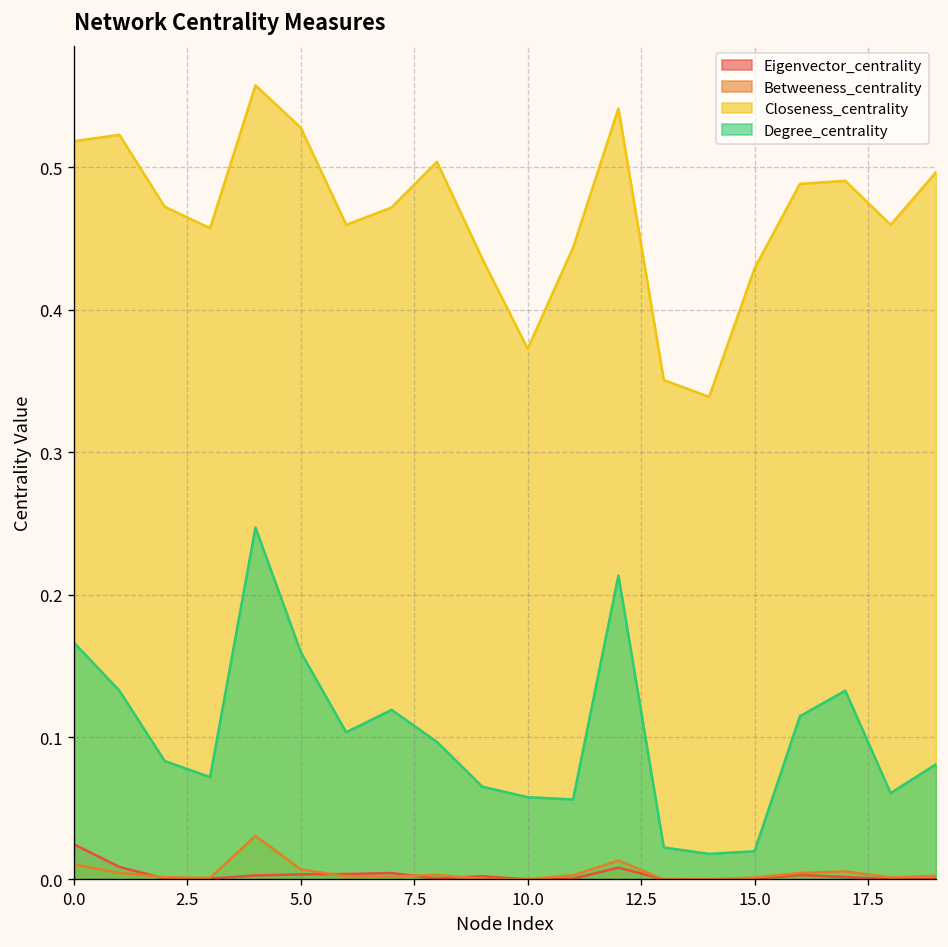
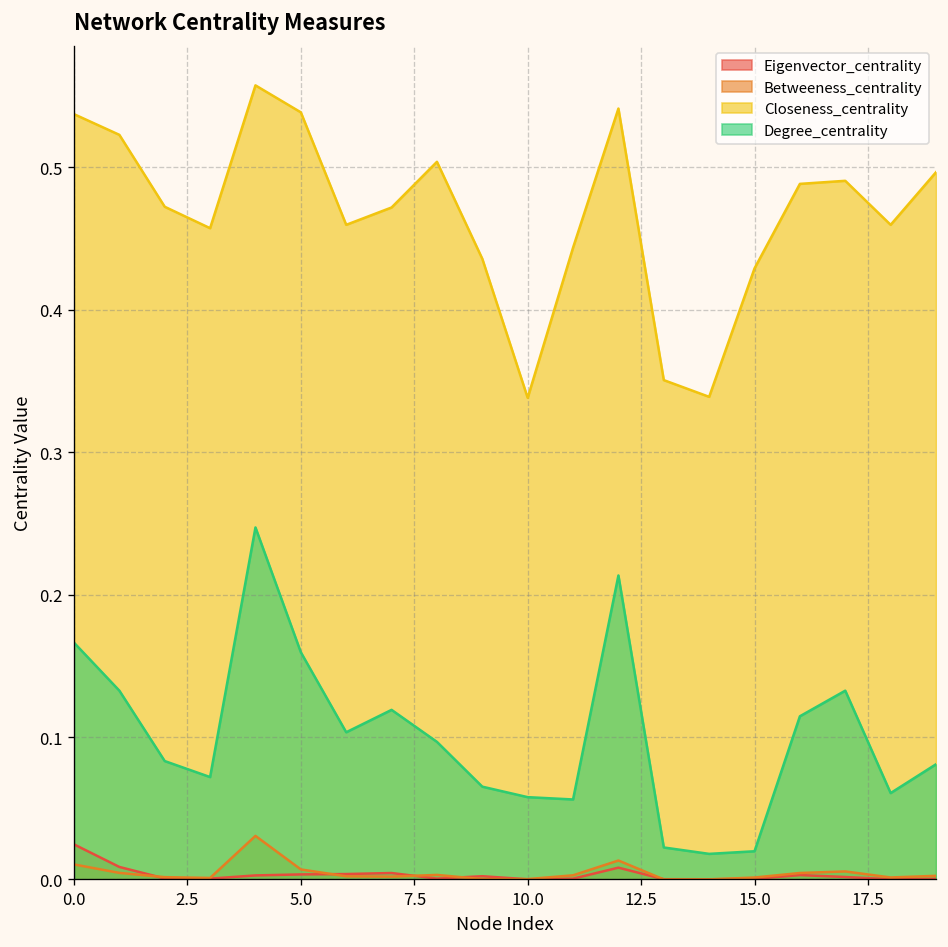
Closeness_centrality, 0.0: 0.518 -> 0.537
Closeness_centrality, 5.0: 0.528 -> 0.539
Closeness_centrality, 10.0: 0.373 -> 0.338
